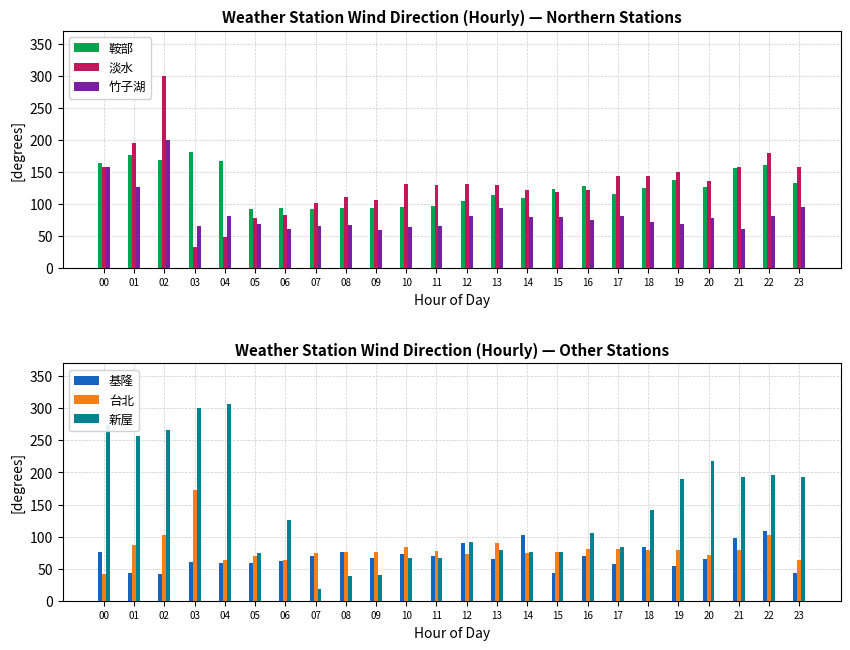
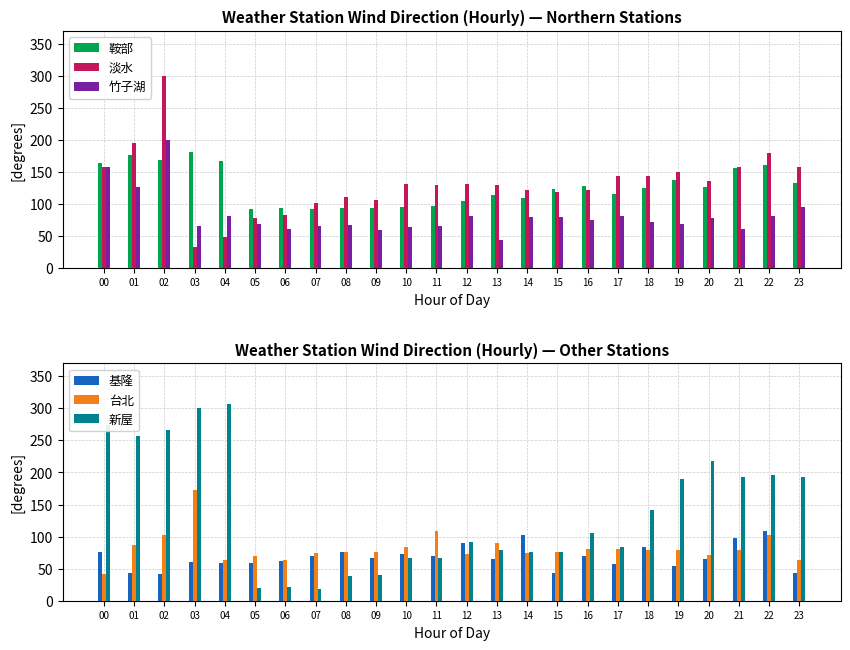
Weather Station Wind Direction (Hourly) — Northern Stations, 竹子湖, 13: 90 -> 40
Weather Station Wind Direction (Hourly) — Other Stations, 新屋, 05: 70 -> 20
Weather Station Wind Direction (Hourly) — Other Stations, 新屋, 06: 130 -> 20
Weather Station Wind Direction (Hourly) — Other Stations, 台北, 11: 80 -> 110
